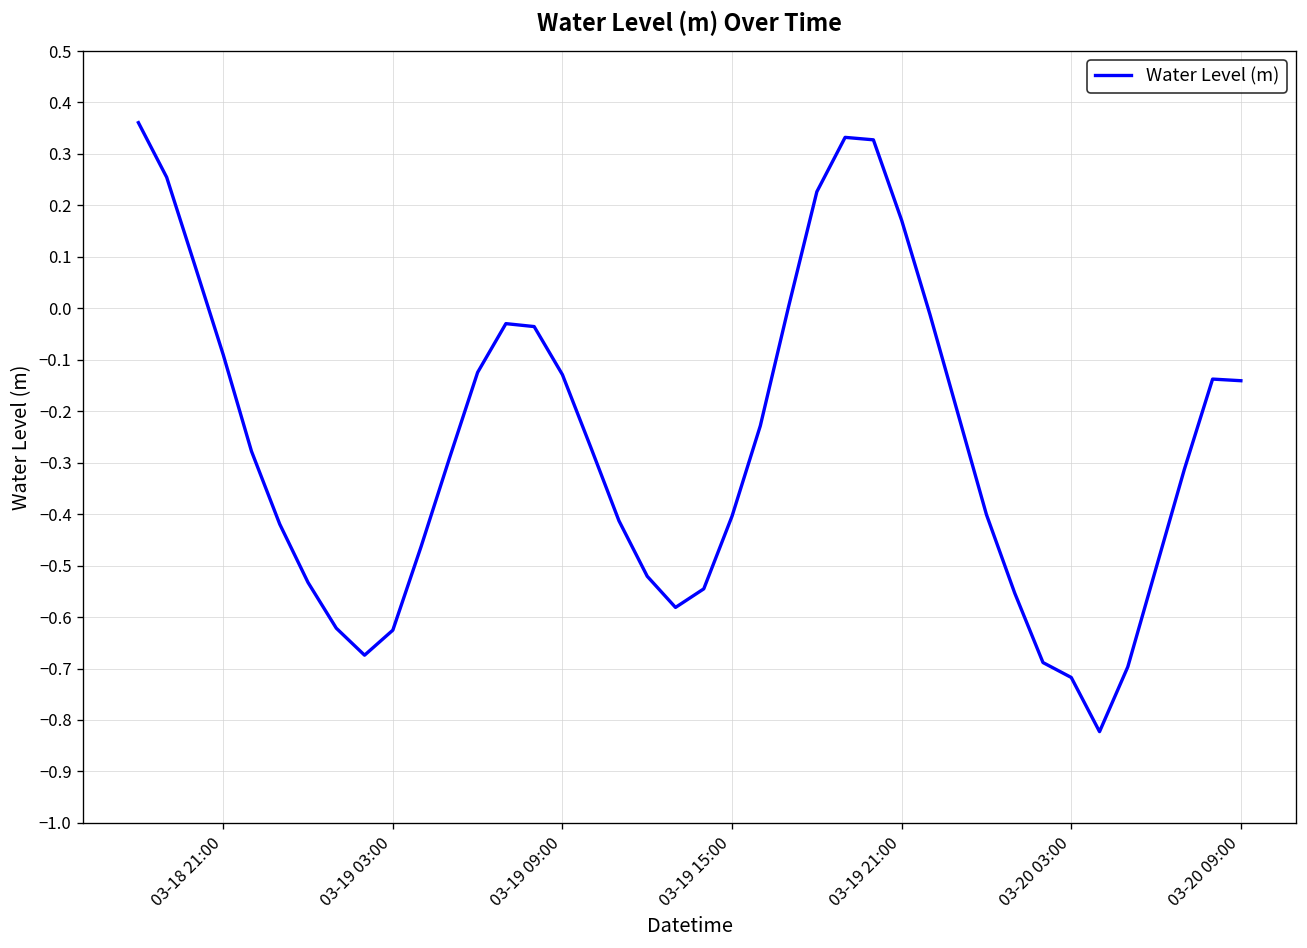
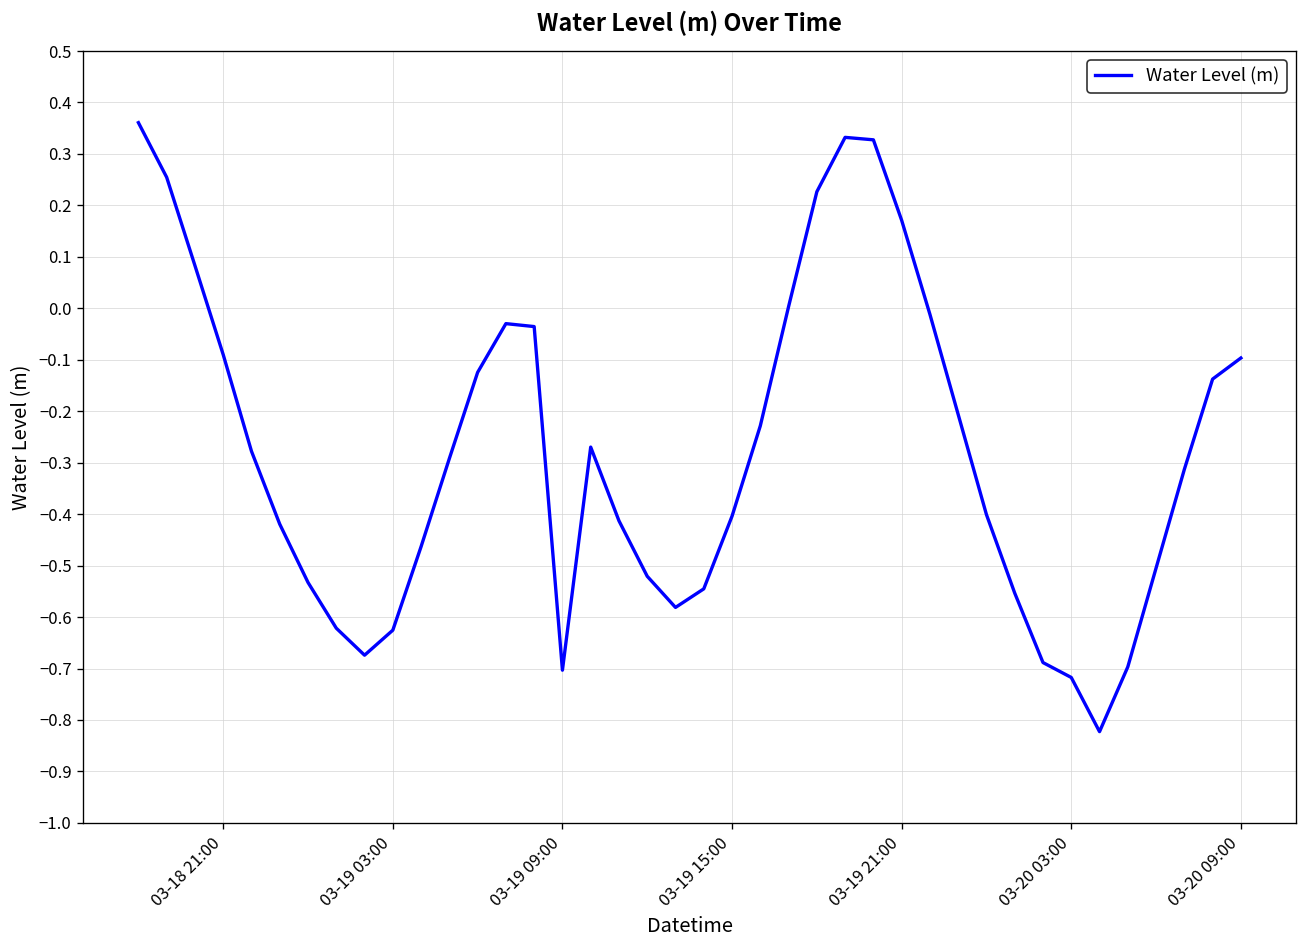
03-19 09:00: -0.13 -> -0.70
03-20 09:00: -0.14 -> -0.10
